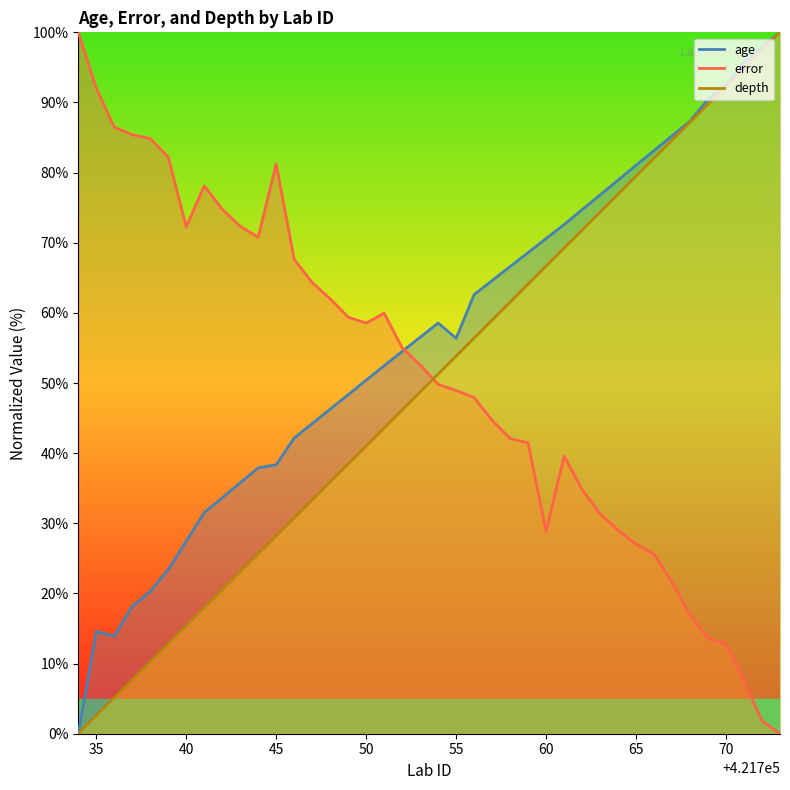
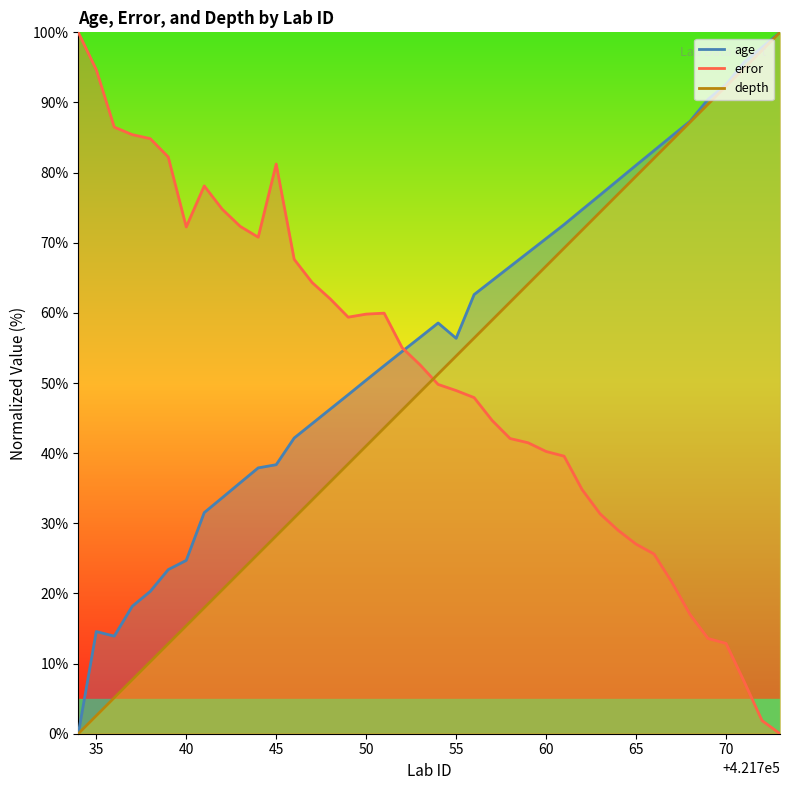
error, 35: 92% -> 95%
age, 40: 27% -> 25%
error, 50: 59% -> 60%
error, 60: 29% -> 40%
